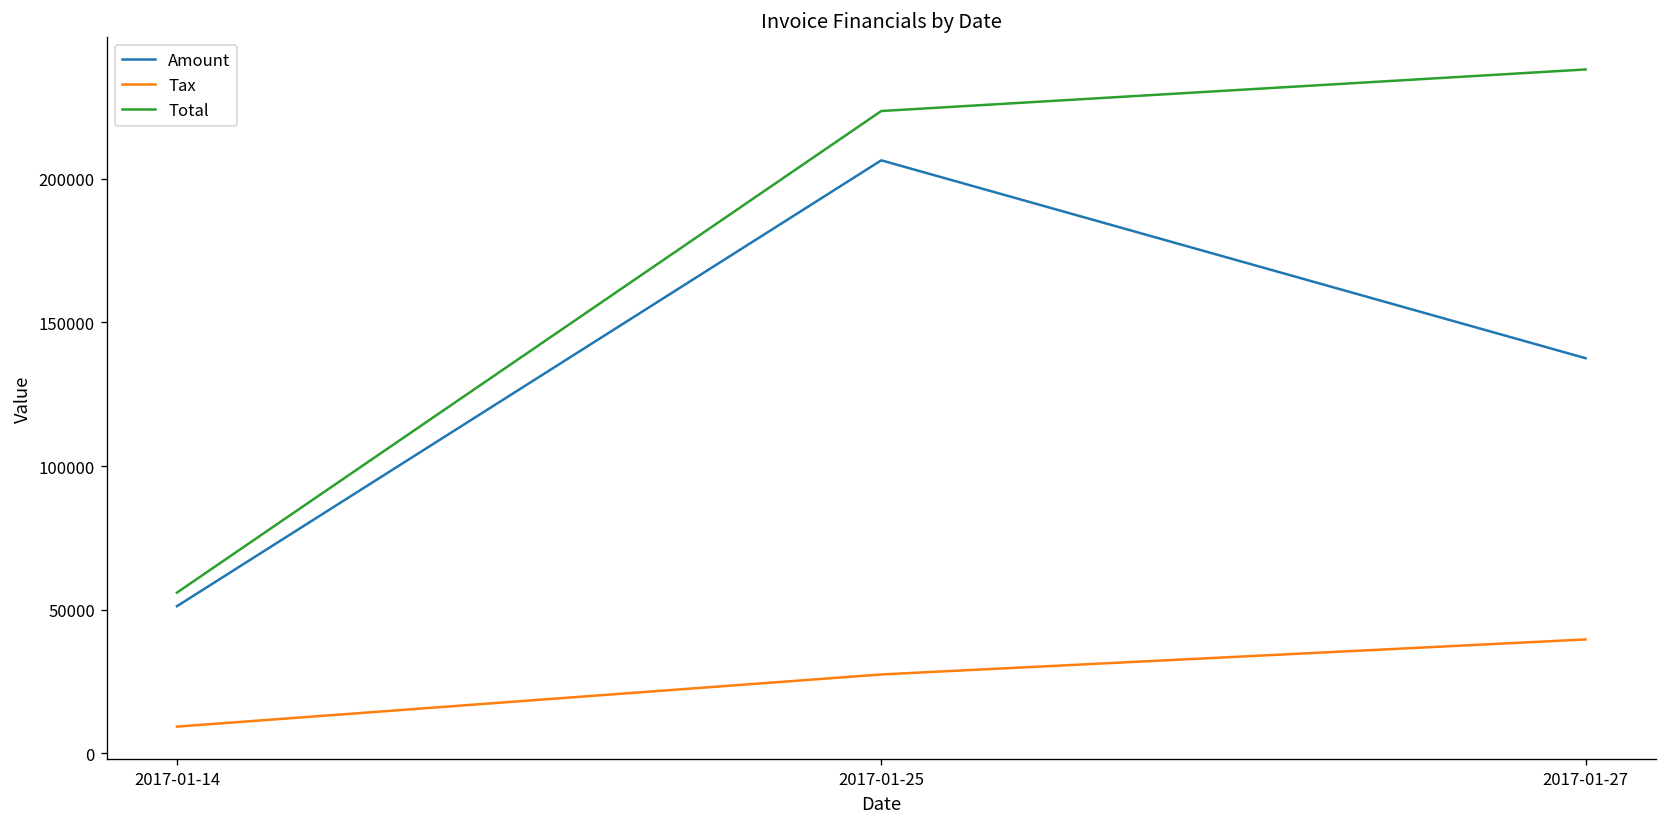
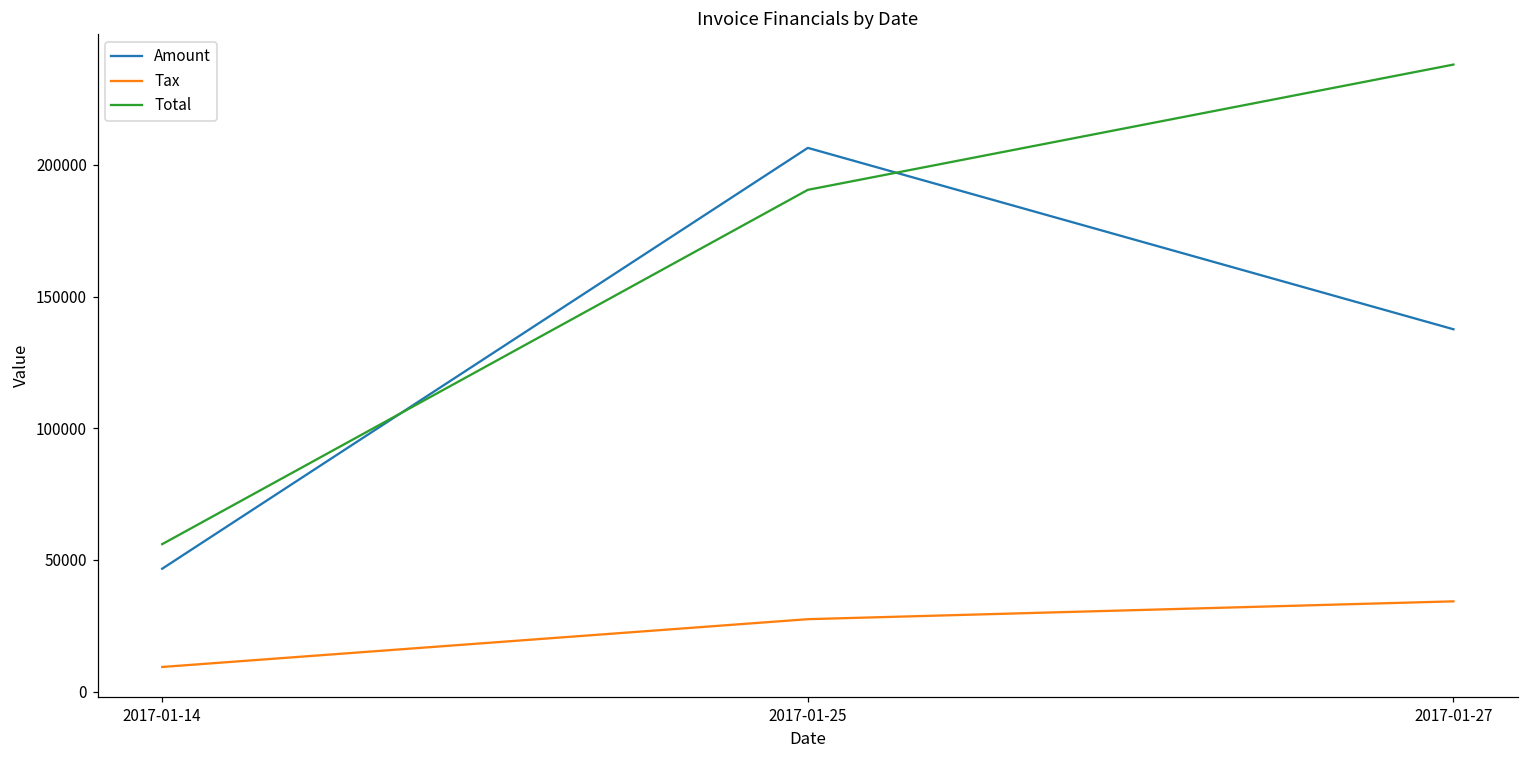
Amount, 2017-01-14: 51000 -> 47000
Total, 2017-01-25: 224000 -> 191000
Tax, 2017-01-27: 40000 -> 34000
